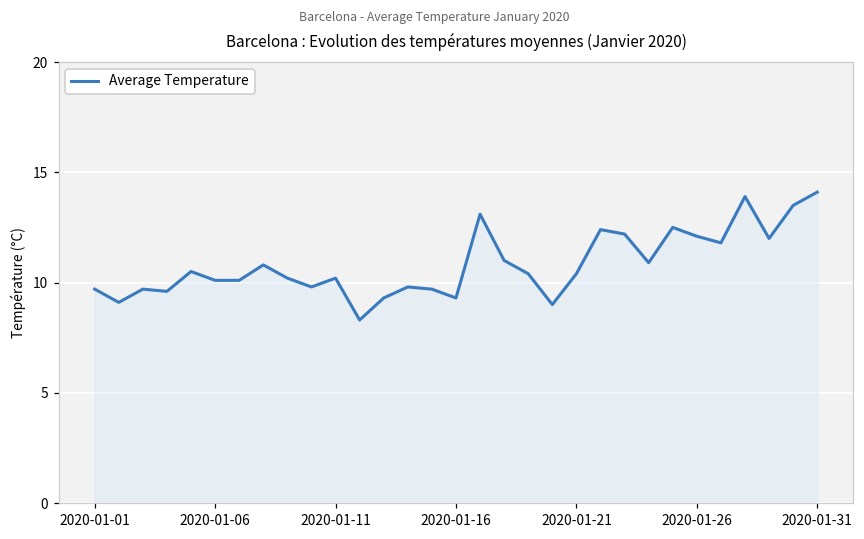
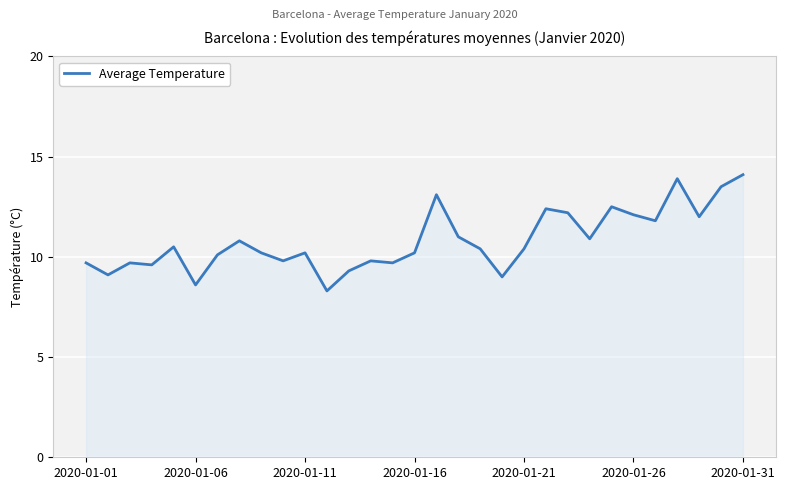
2020-01-06: 10.1 -> 8.6
2020-01-16: 9.3 -> 10.2
